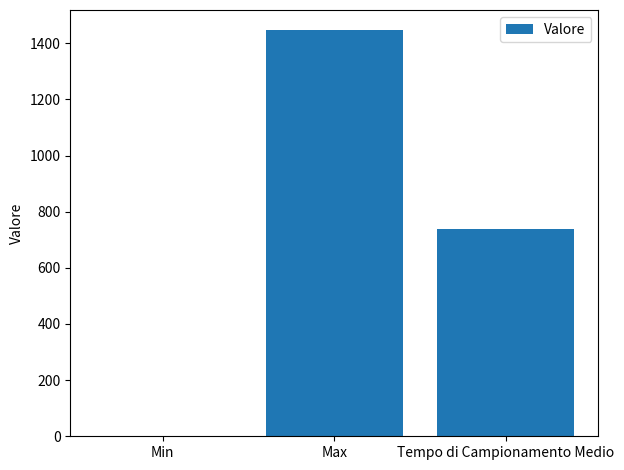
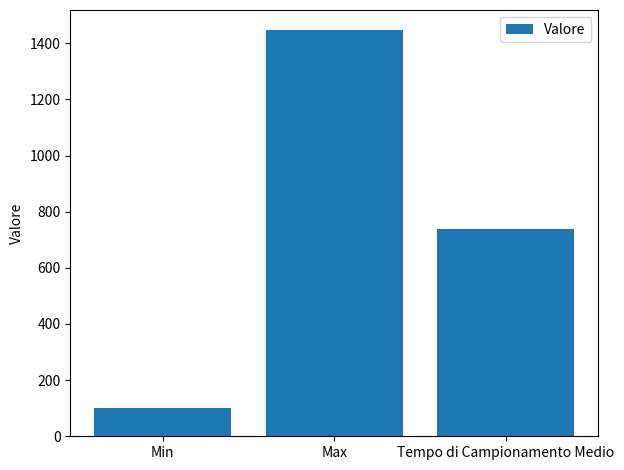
Min: 0 -> 100
